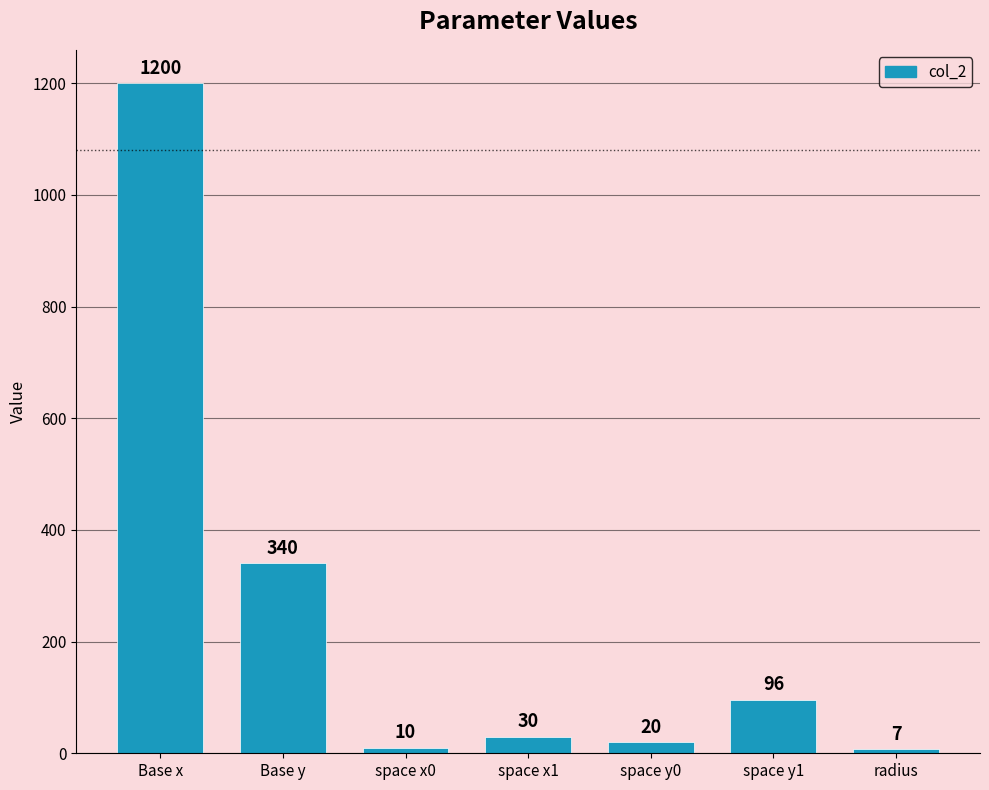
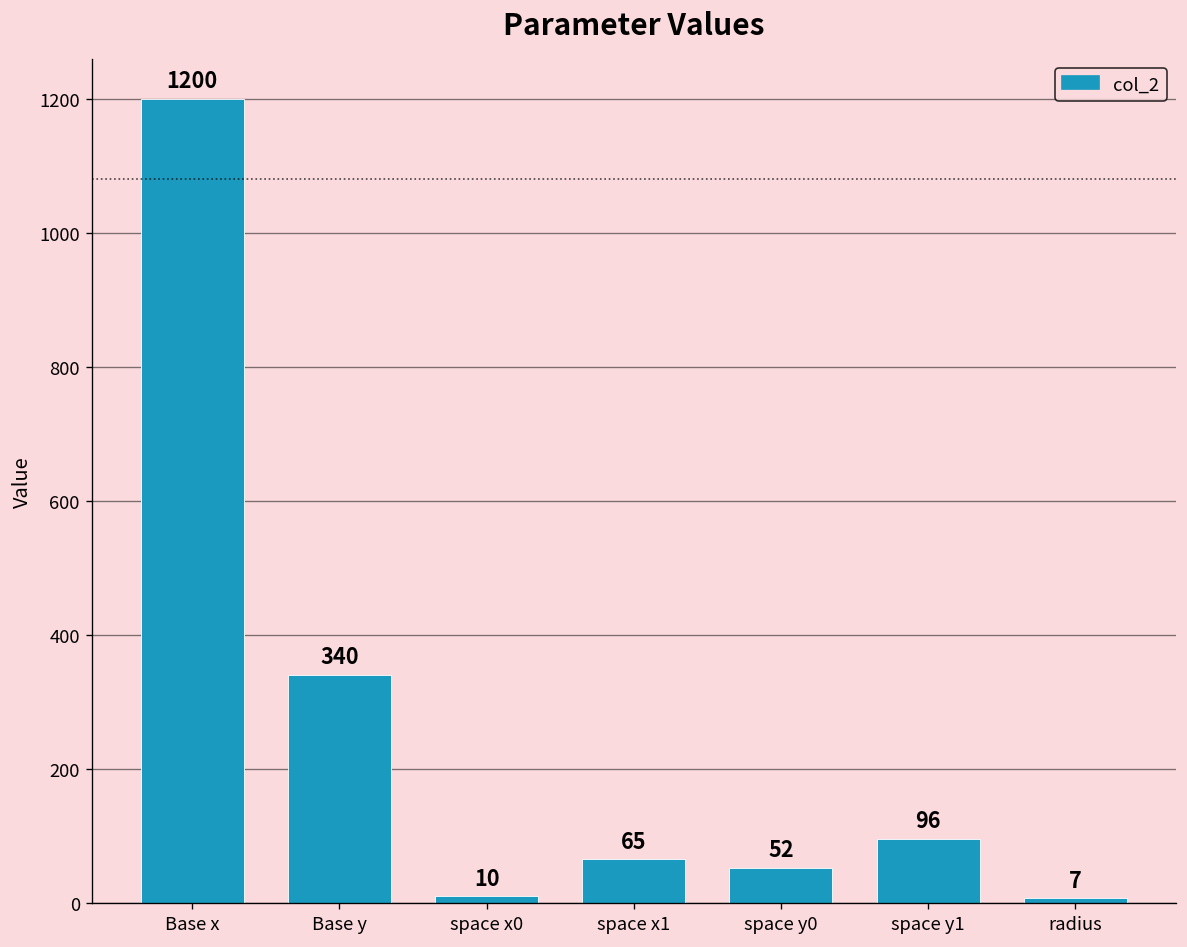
space x1: 30 -> 65
space y0: 20 -> 52
